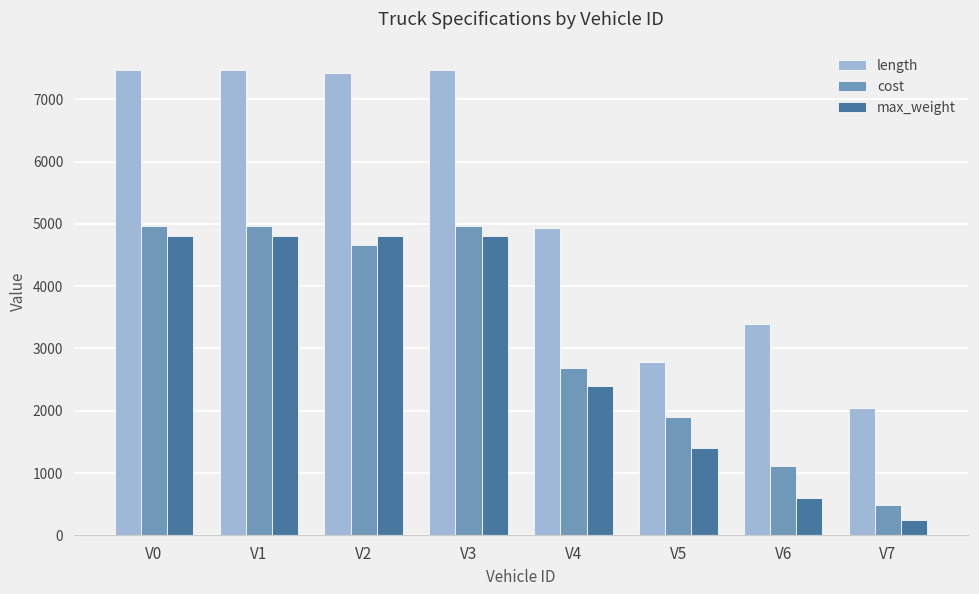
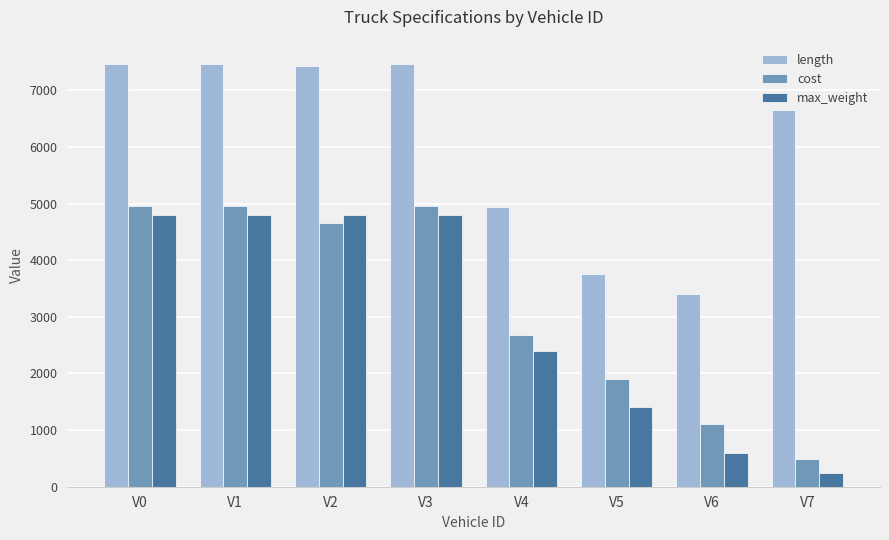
length, V5: 2800 -> 3800
length, V7: 2100 -> 6600
